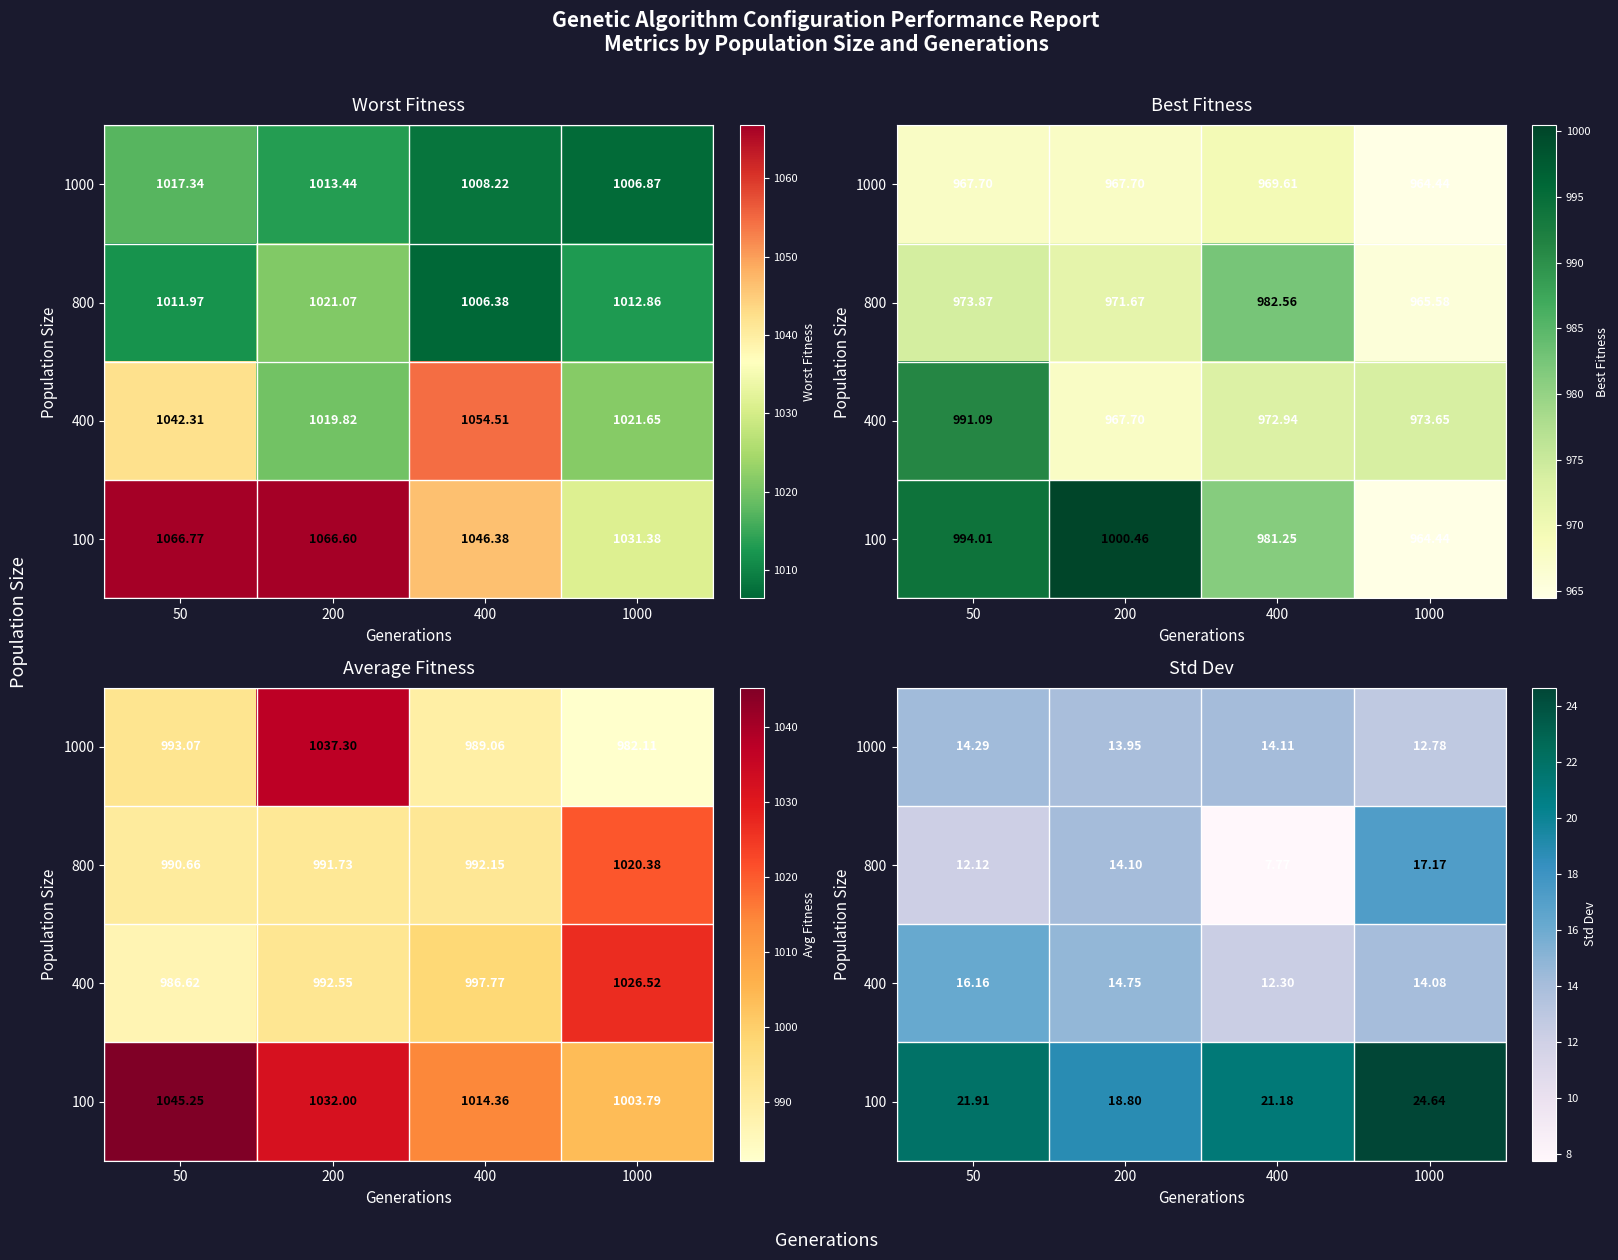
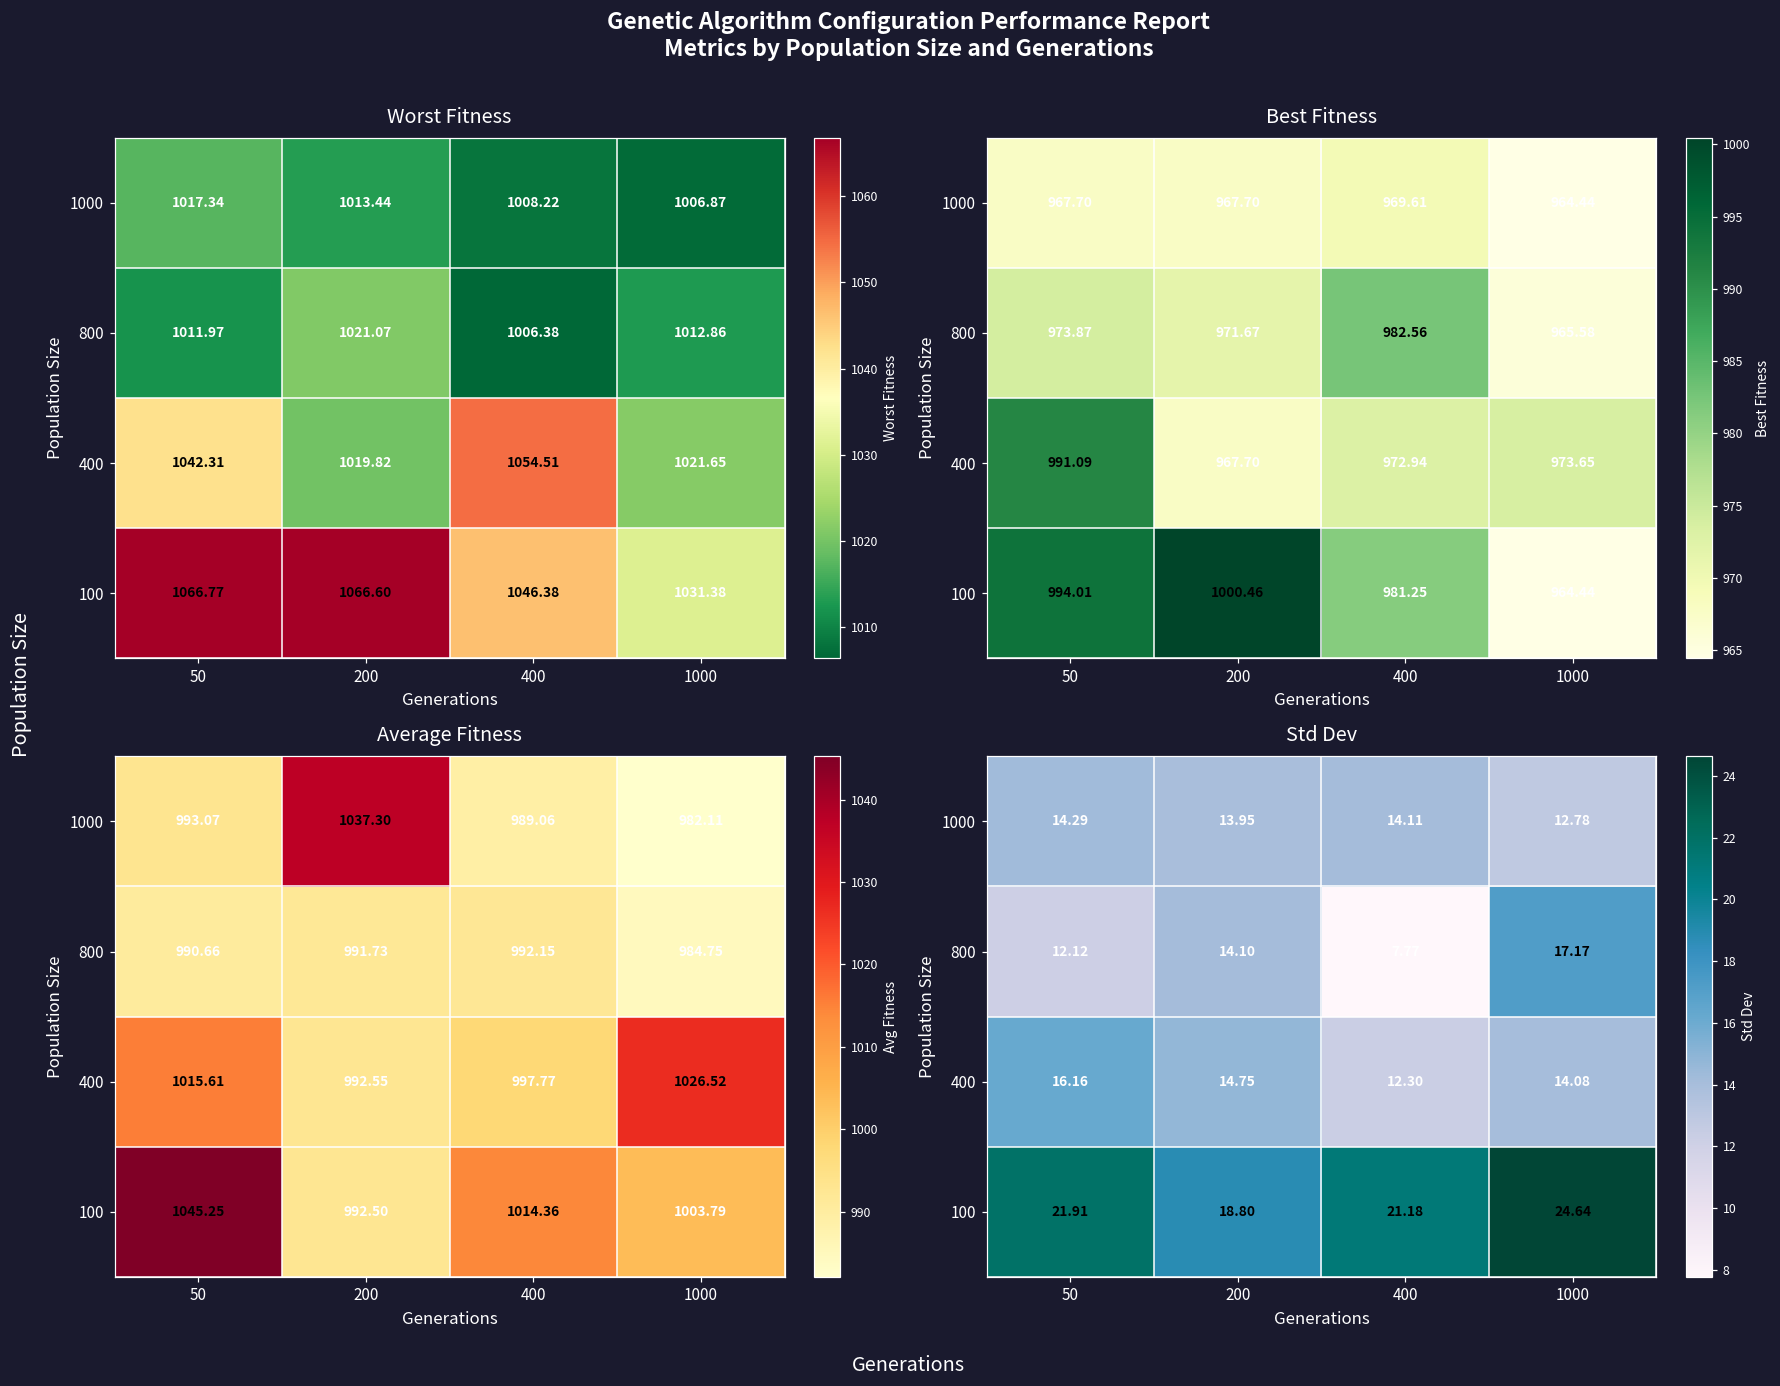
Average Fitness, 800, 1000: 1020.38 -> 984.75
Average Fitness, 400, 50: 986.62 -> 1015.61
Average Fitness, 100, 200: 1032.00 -> 992.50
